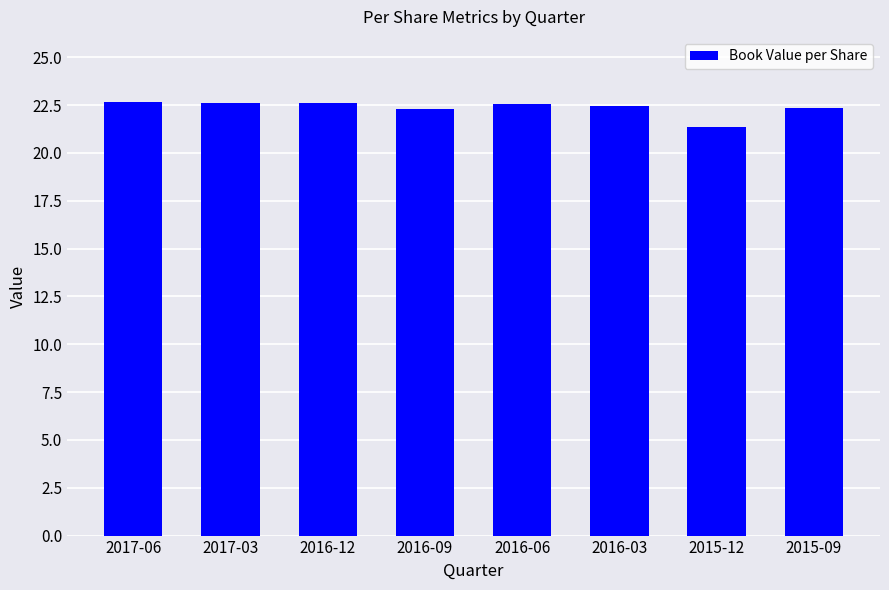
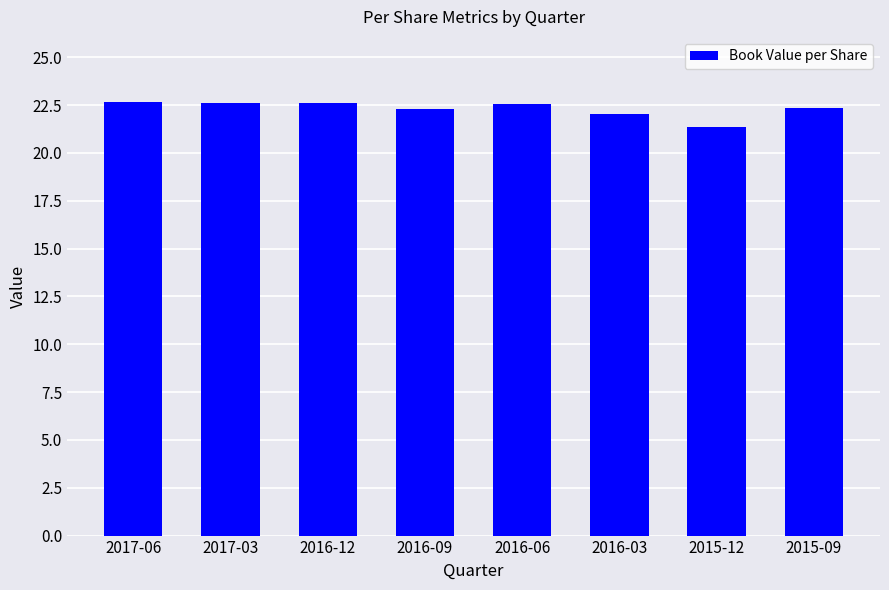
2016-03: 22.5 -> 22.0
